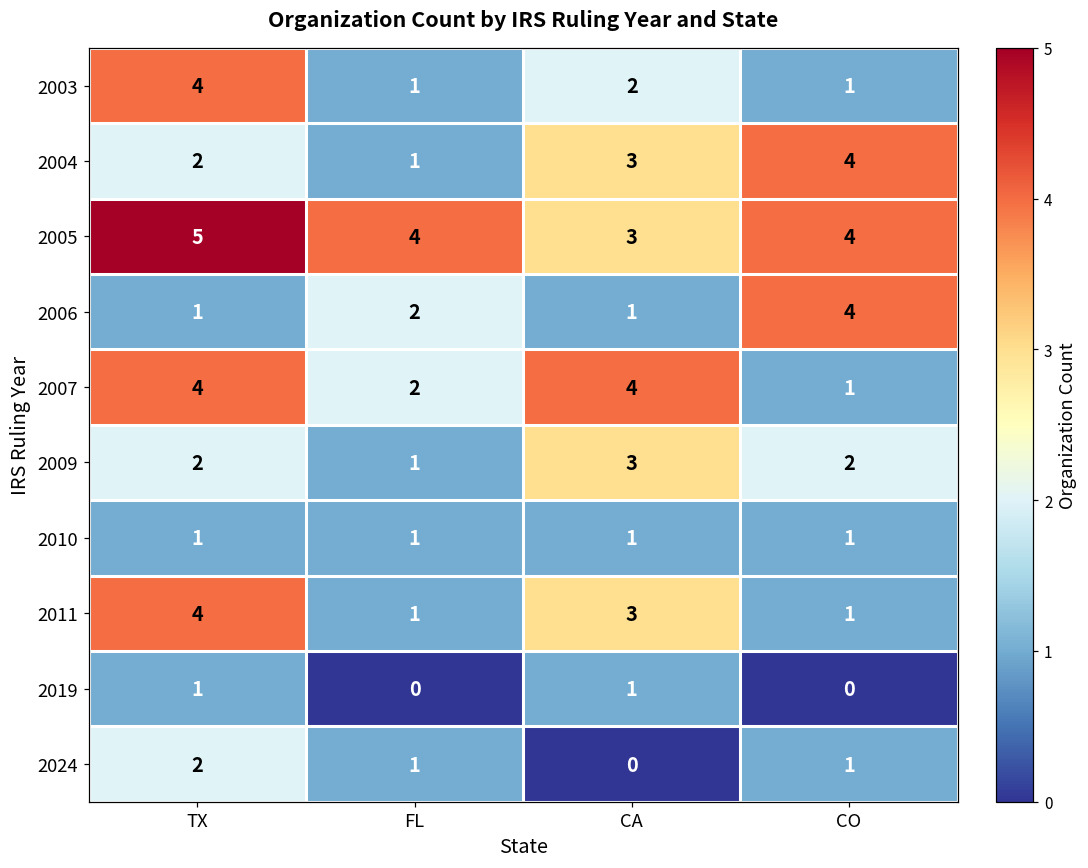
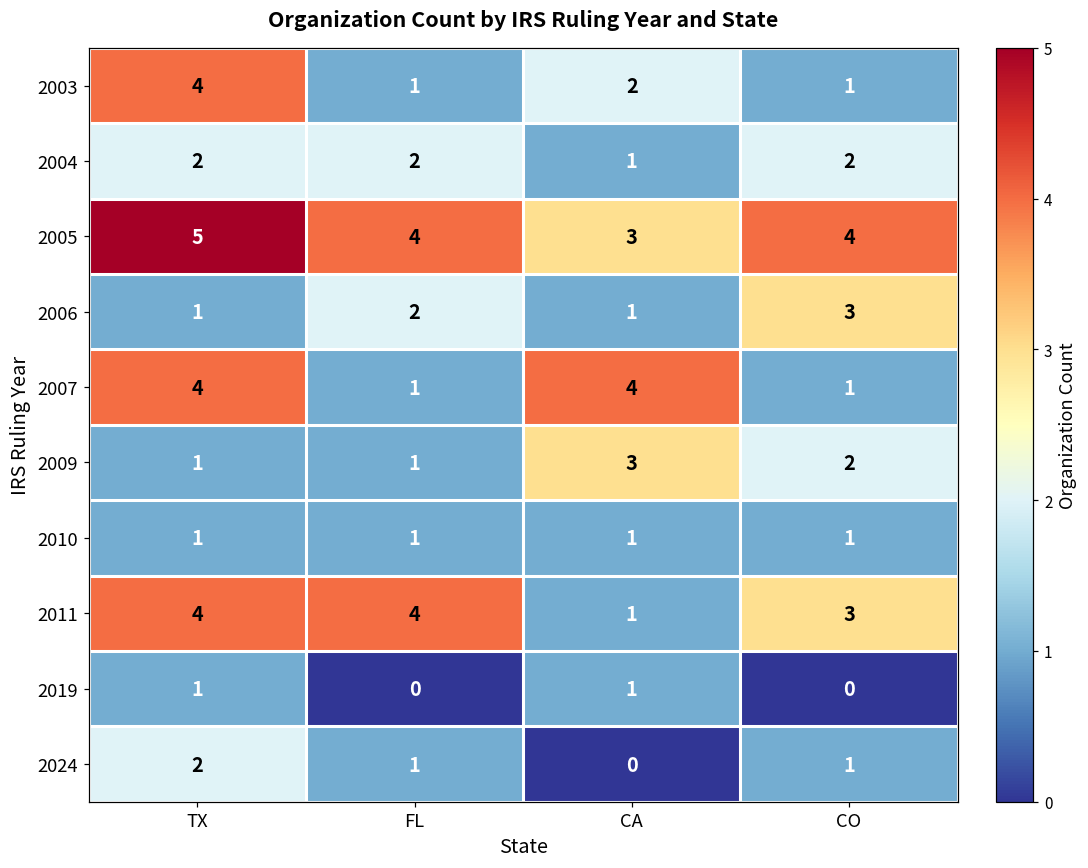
2004, FL: 1 -> 2
2004, CA: 3 -> 1
2004, CO: 4 -> 2
2006, CO: 4 -> 3
2007, FL: 2 -> 1
2009, TX: 2 -> 1
2011, FL: 1 -> 4
2011, CA: 3 -> 1
2011, CO: 1 -> 3
